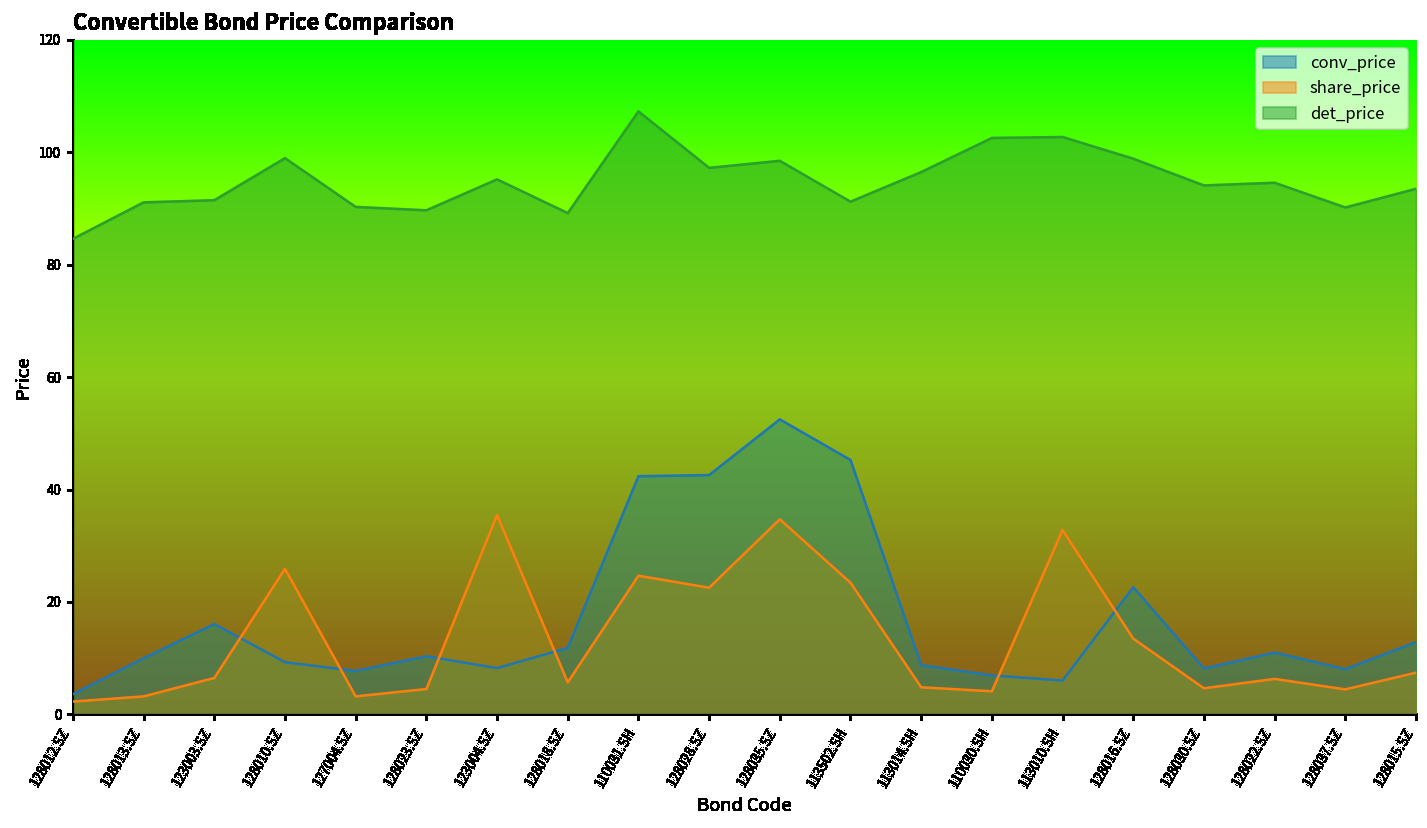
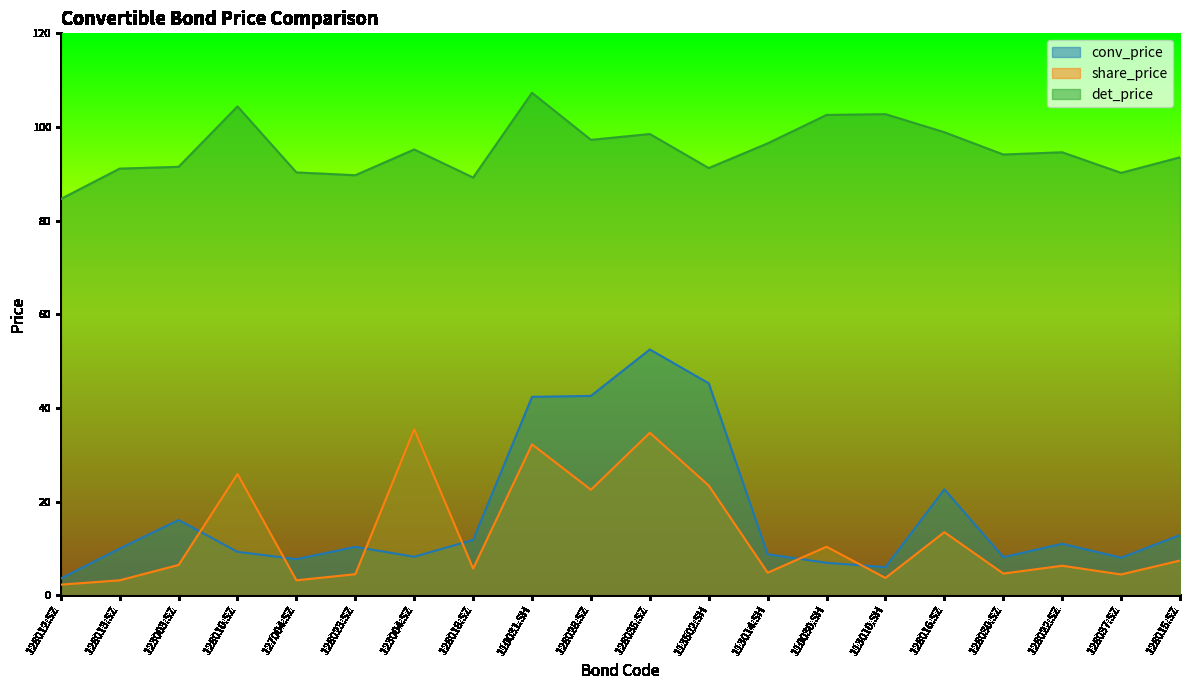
det_price, 128010.SZ: 99 -> 104
share_price, 110031.SH: 25 -> 32
share_price, 110030.SH: 4 -> 10
share_price, 113010.SH: 33 -> 4
